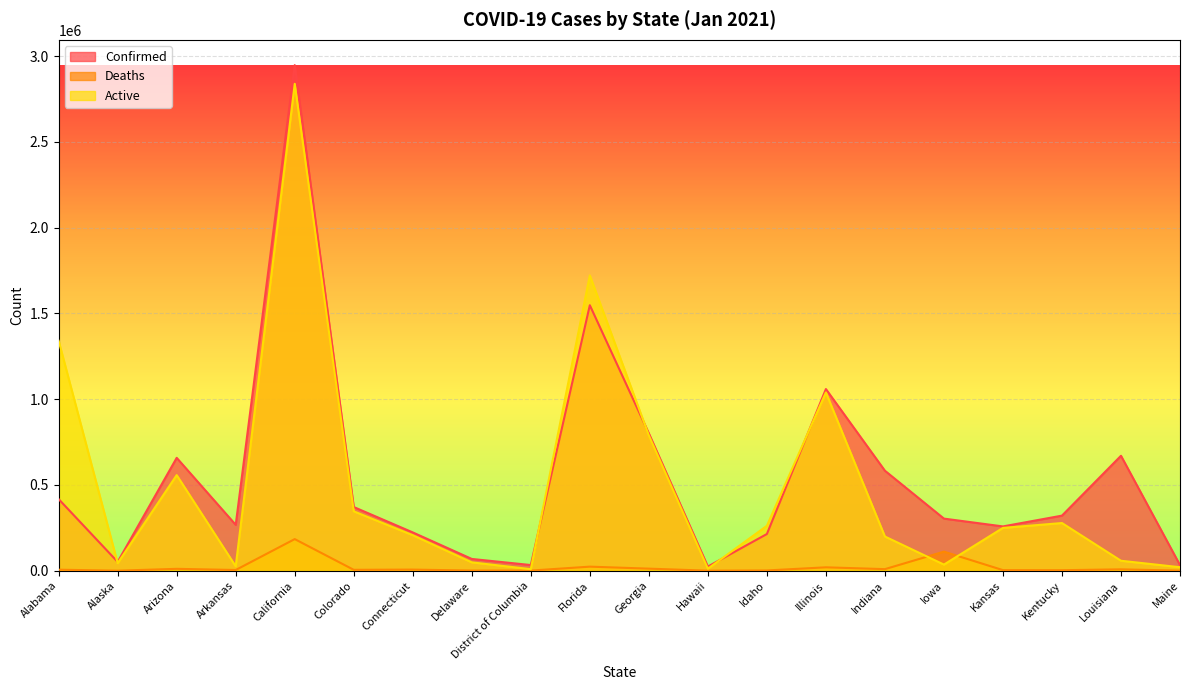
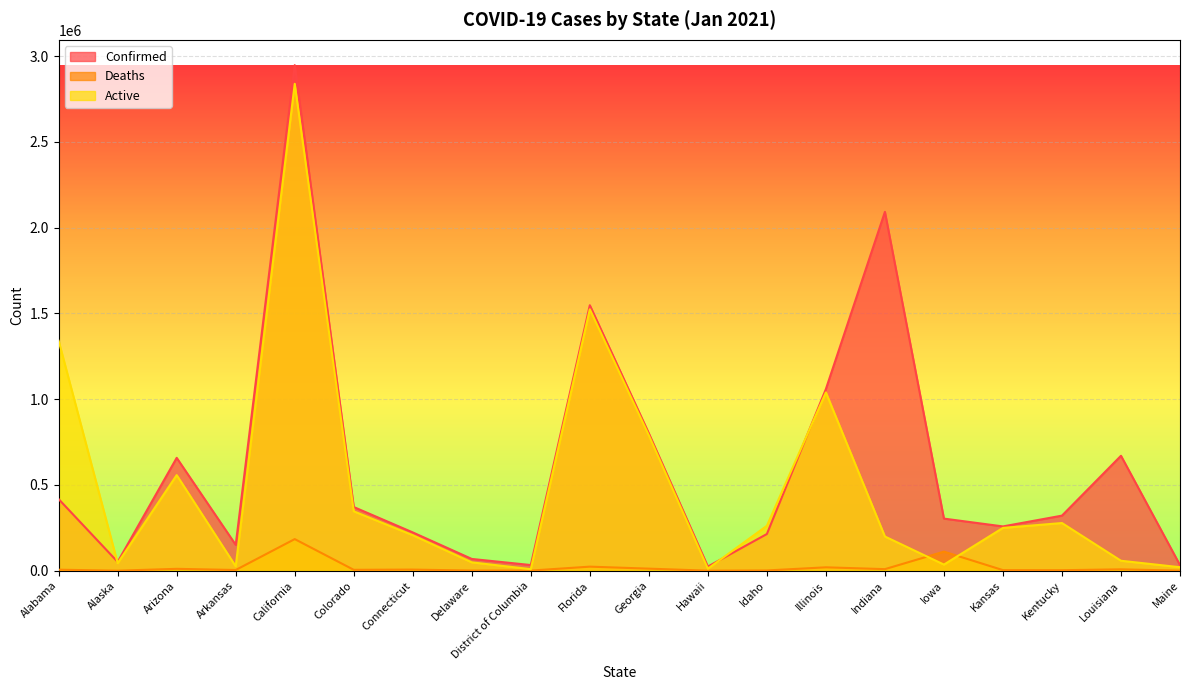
Confirmed, Arkansas: 270000 -> 150000
Active, Florida: 1720000 -> 1520000
Confirmed, Indiana: 580000 -> 2090000
